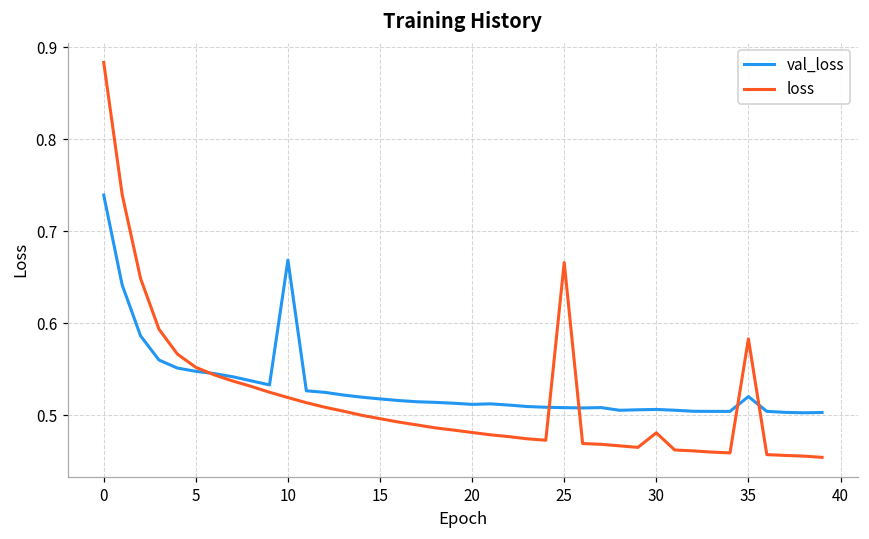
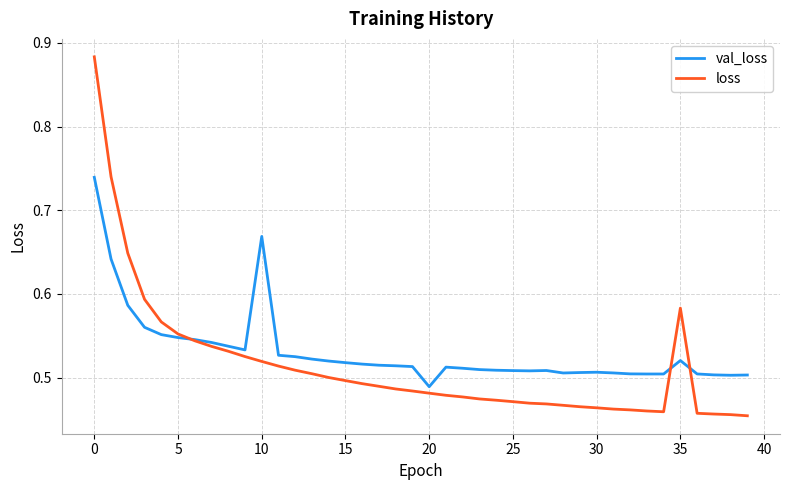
val_loss, 20: 0.51 -> 0.49
loss, 25: 0.67 -> 0.47
loss, 30: 0.48 -> 0.46
